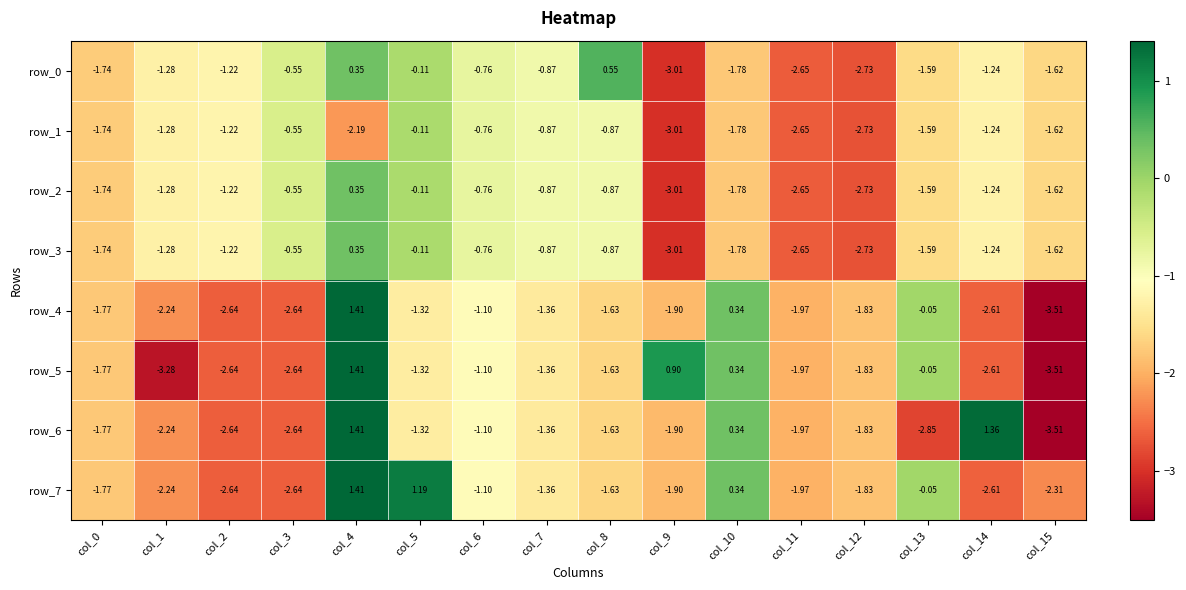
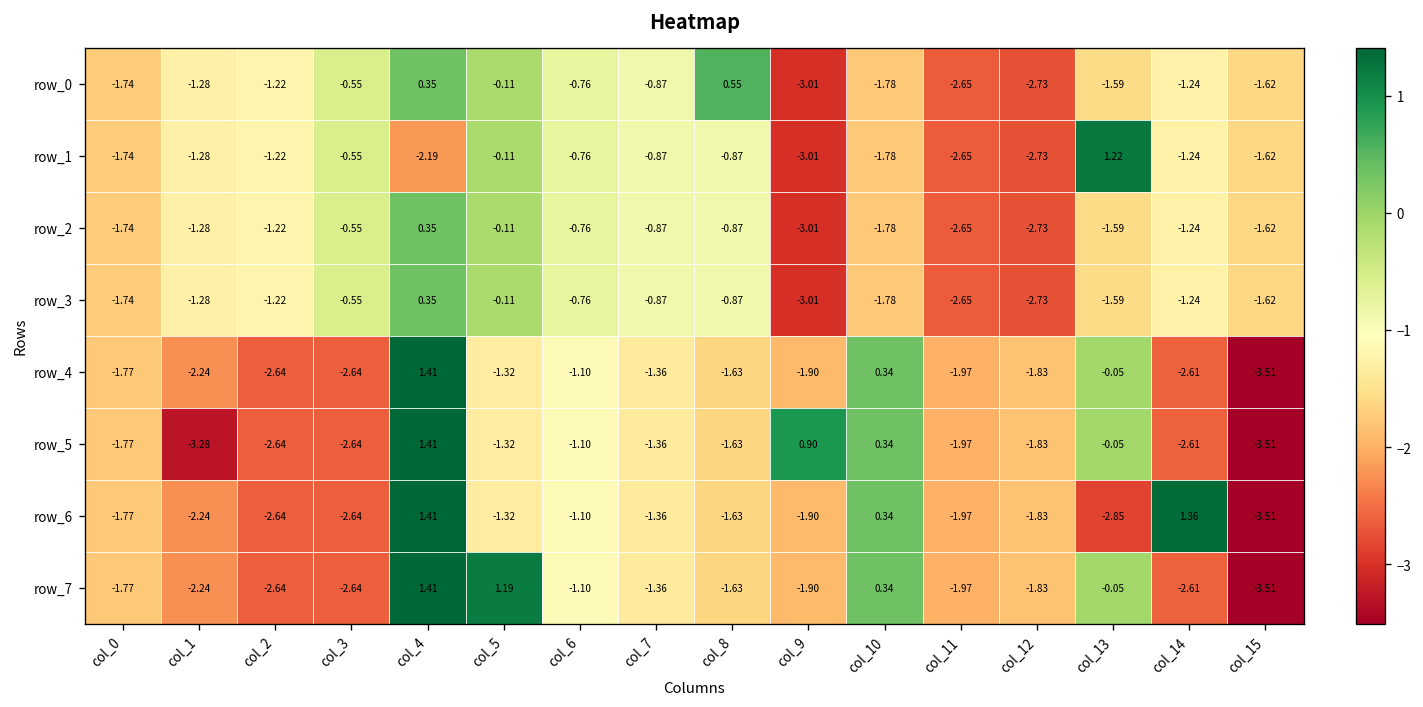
row_1, col_13: -1.59 -> 1.22
row_7, col_15: -2.31 -> -3.51
